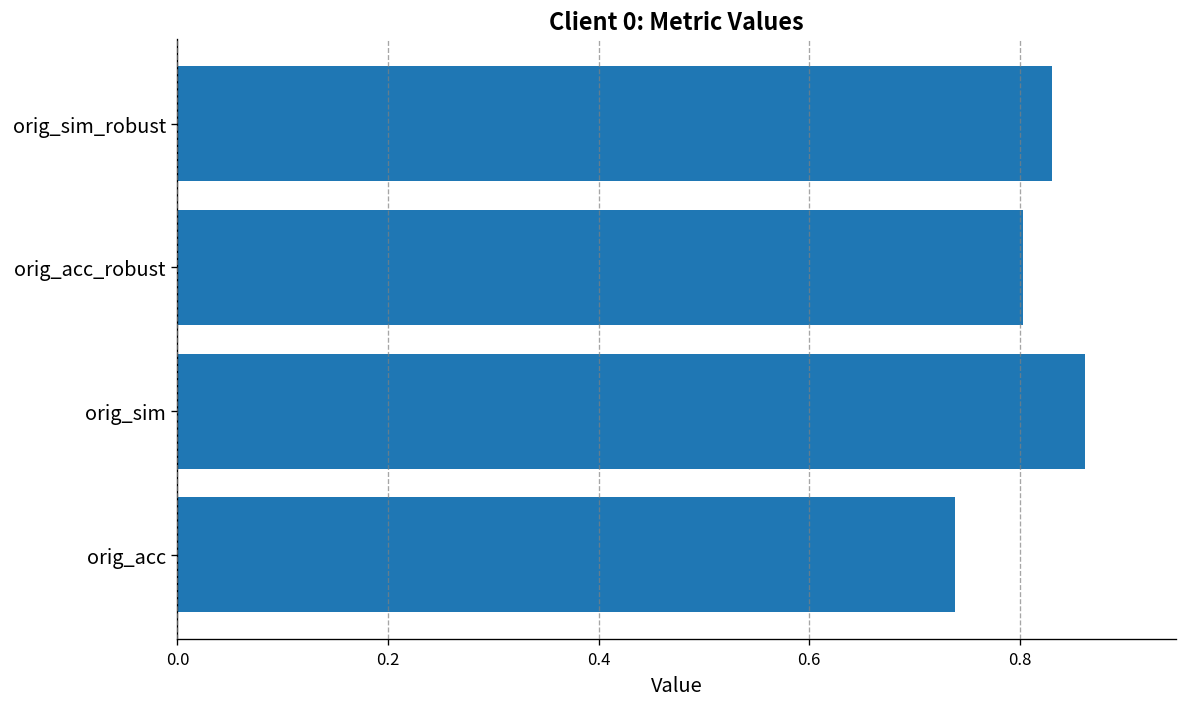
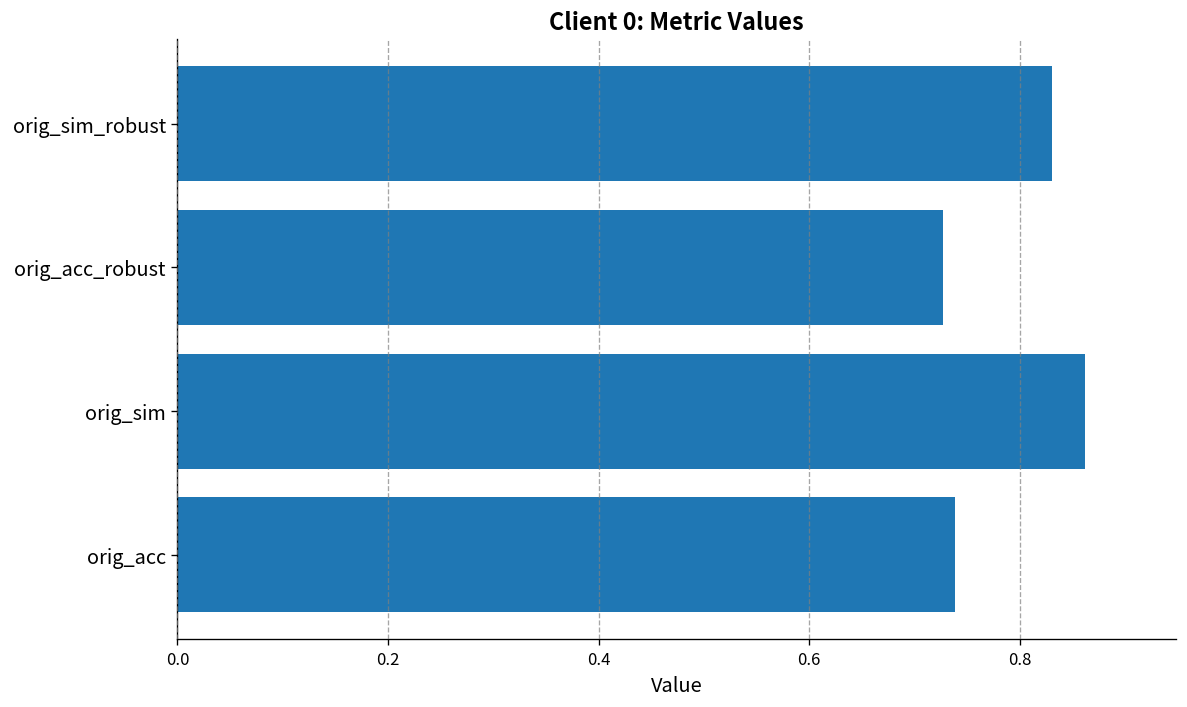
orig_acc_robust: 0.80 -> 0.73
